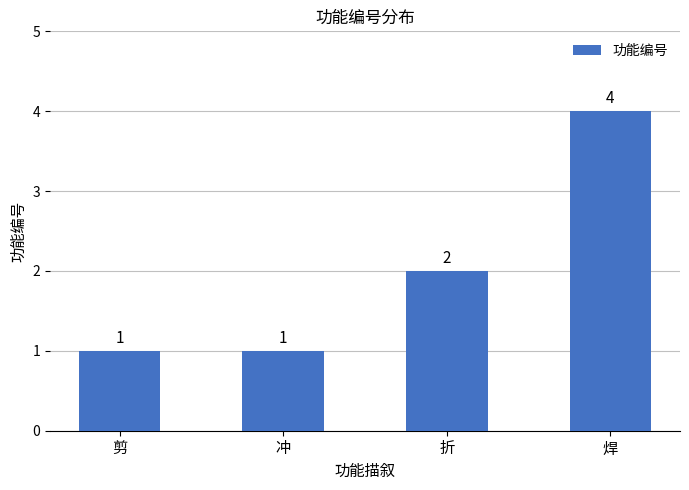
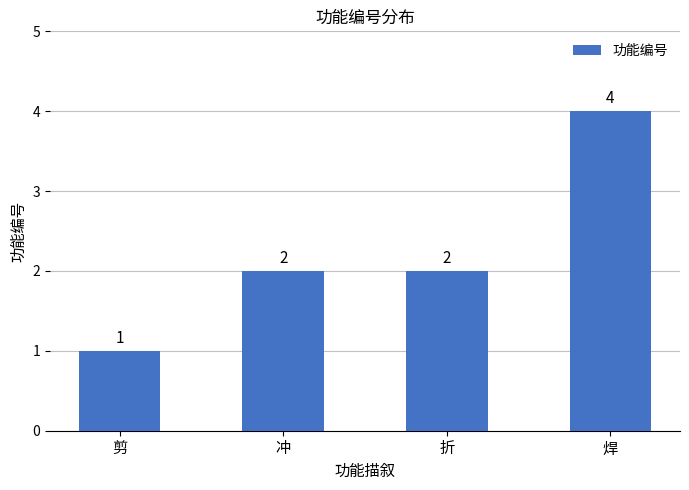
冲: 1 -> 2
